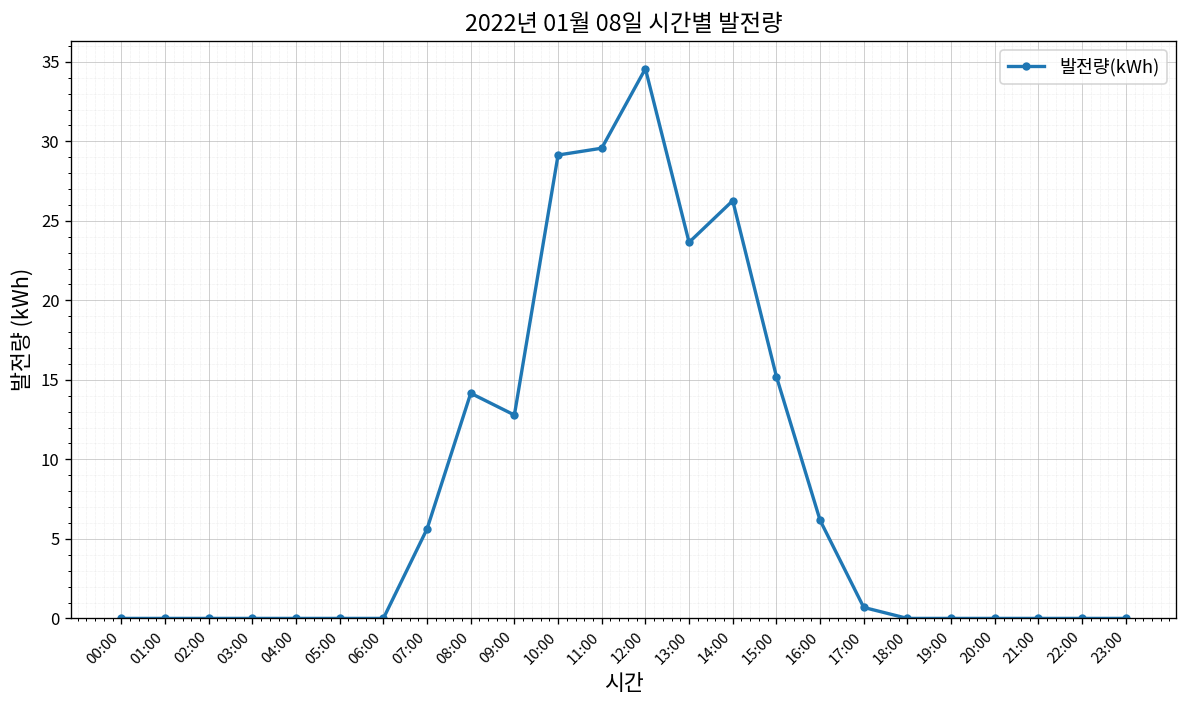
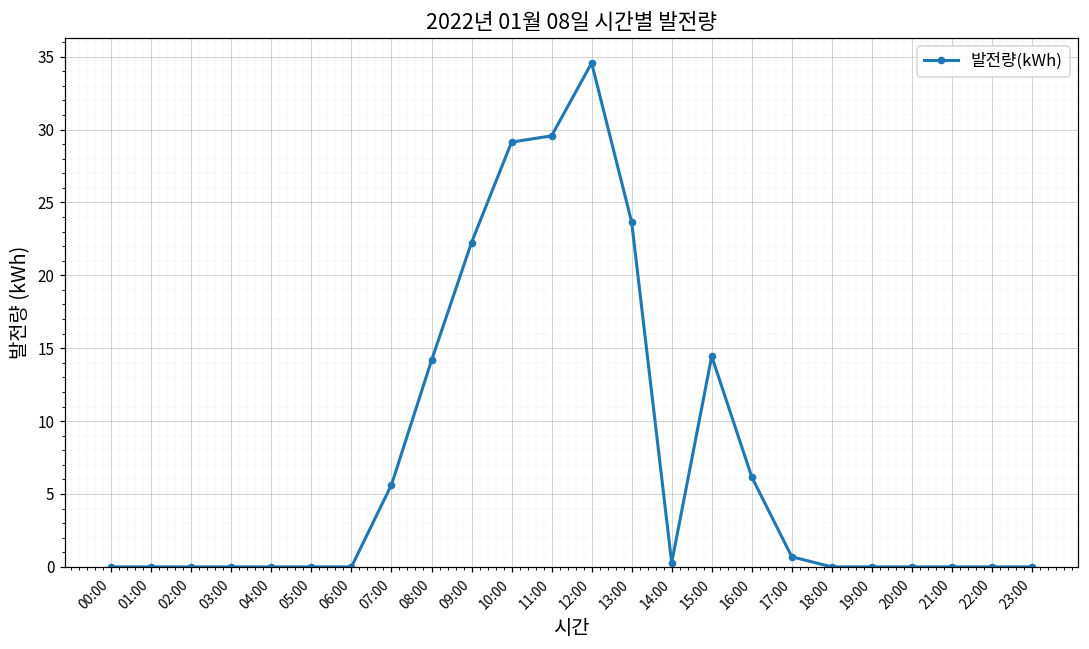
09:00: 12.8 -> 22.3
14:00: 26.3 -> 0.3
15:00: 15.2 -> 14.5
